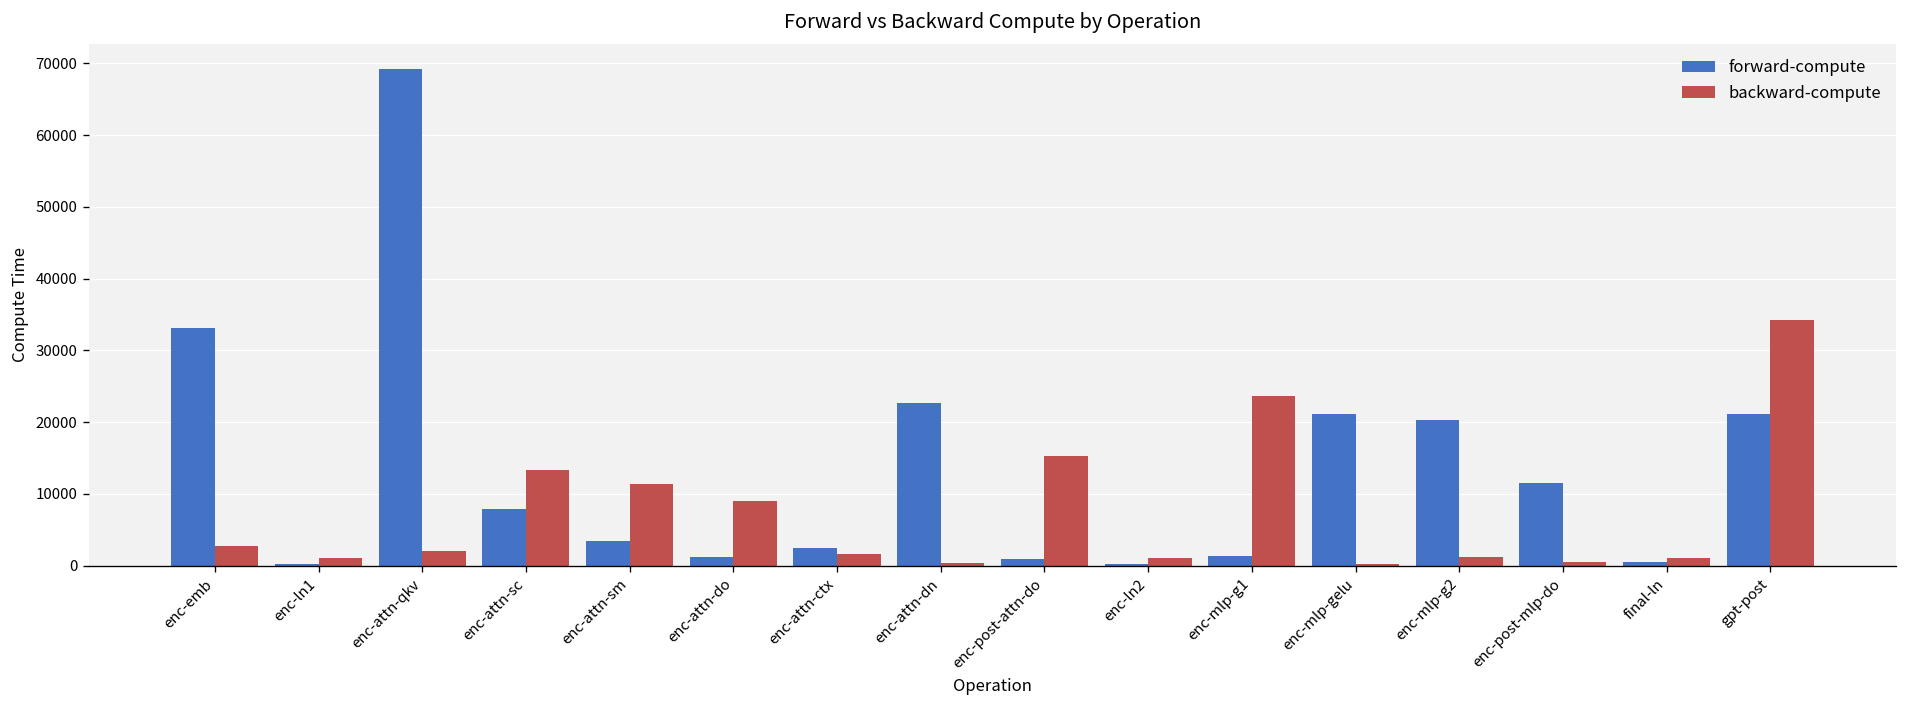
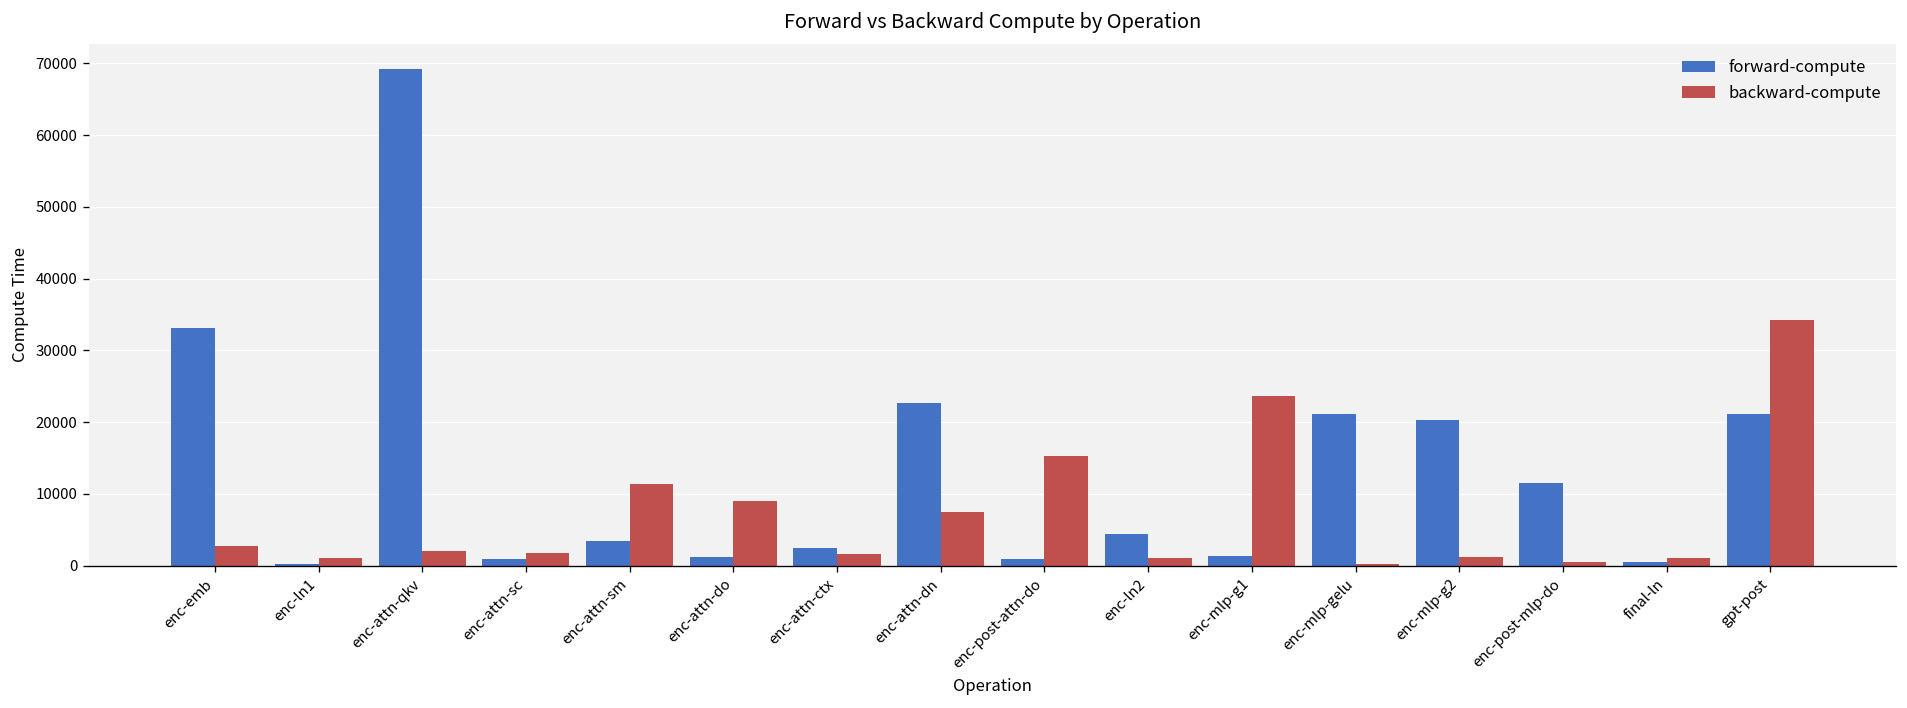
forward-compute, enc-attn-sc: 8000 -> 1000
backward-compute, enc-attn-sc: 13000 -> 2000
backward-compute, enc-attn-dn: 0 -> 8000
forward-compute, enc-ln2: 0 -> 4000
